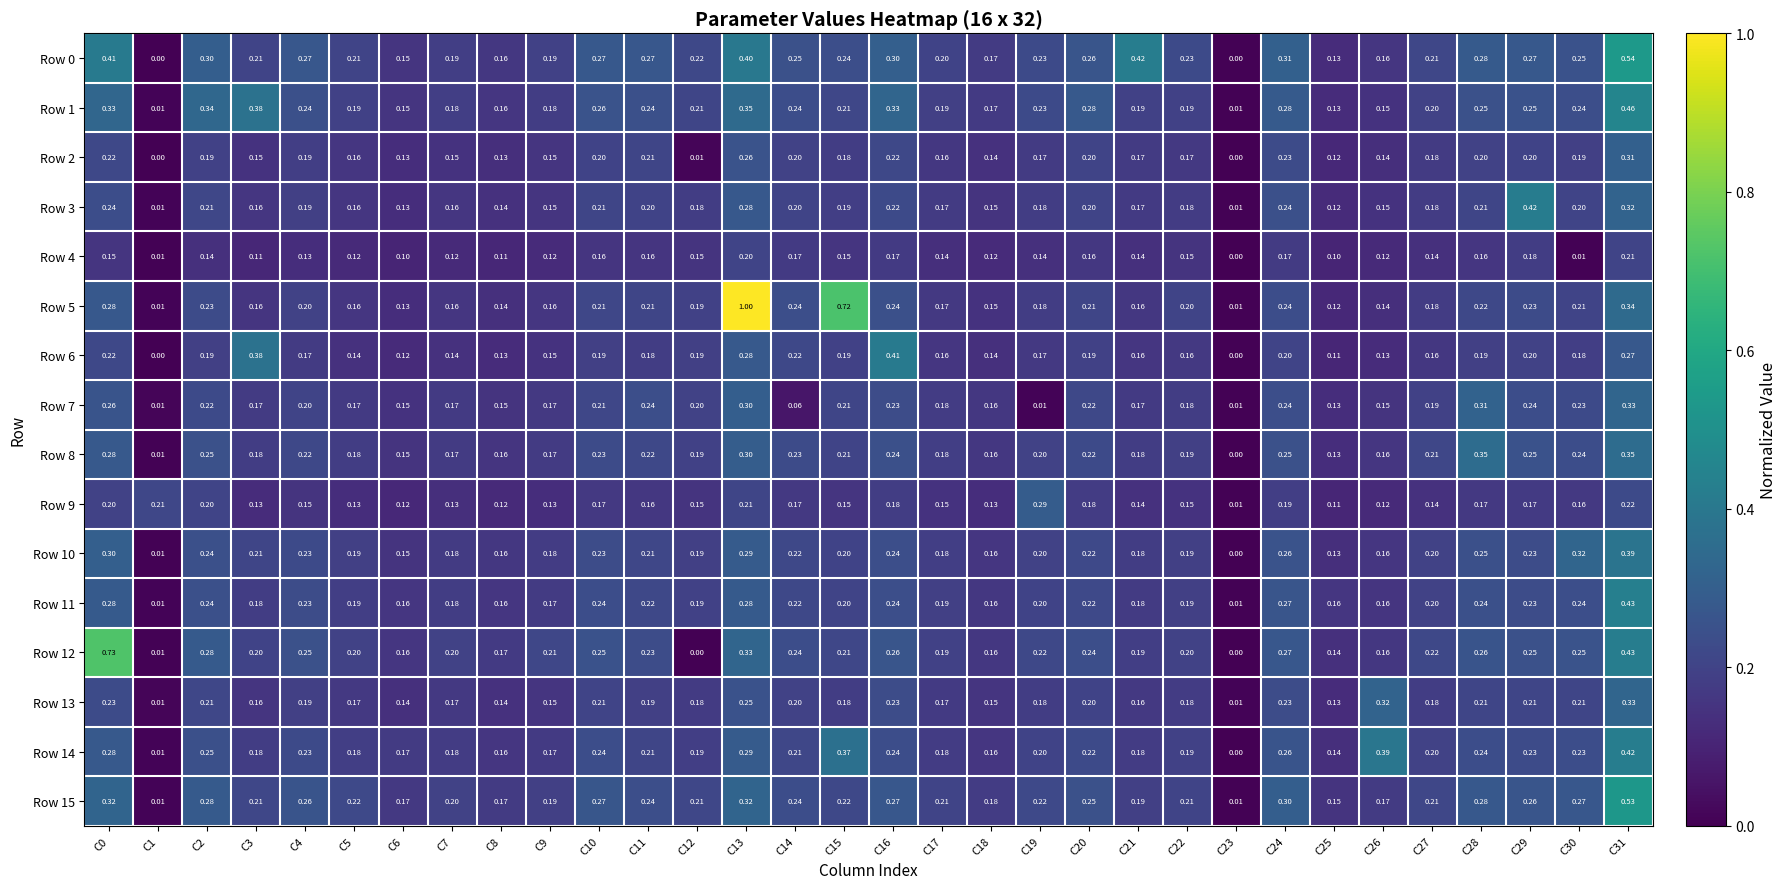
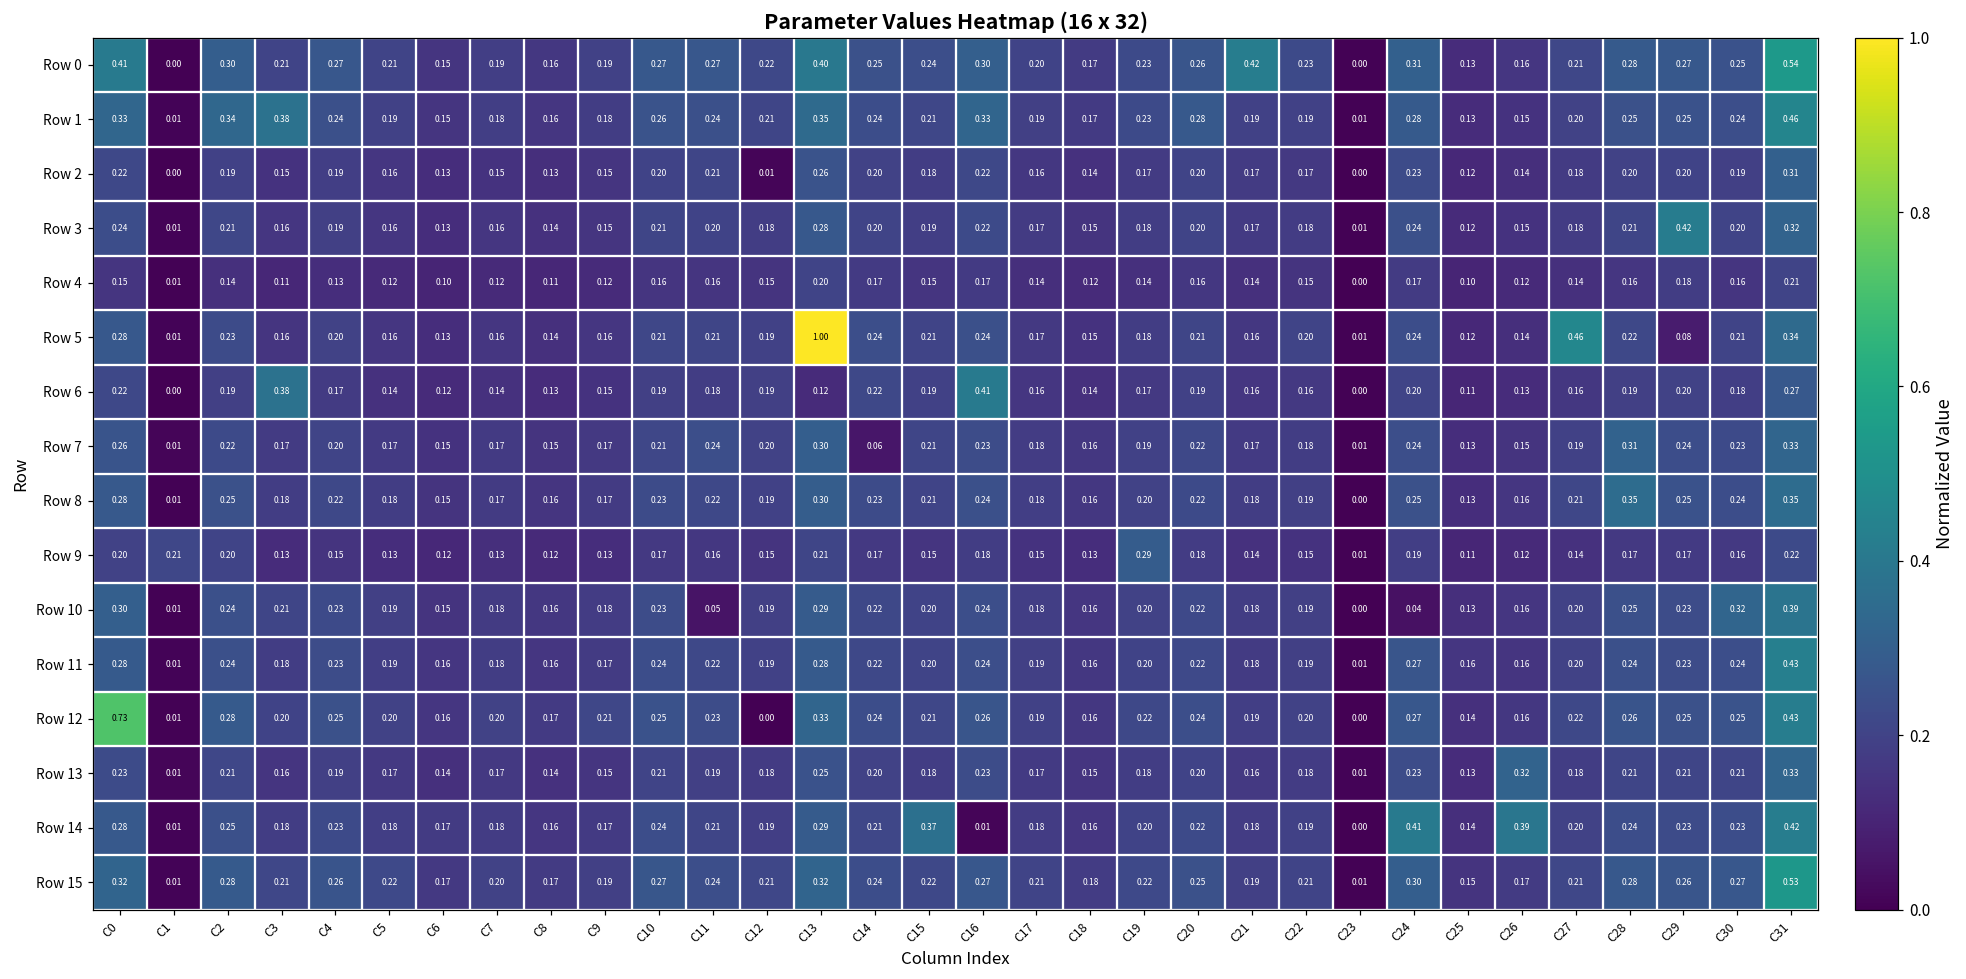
Row 4, C30: 0.01 -> 0.16
Row 5, C15: 0.72 -> 0.21
Row 5, C27: 0.18 -> 0.46
Row 5, C29: 0.23 -> 0.08
Row 6, C13: 0.28 -> 0.12
Row 7, C19: 0.01 -> 0.19
Row 10, C11: 0.21 -> 0.05
Row 10, C24: 0.26 -> 0.04
Row 14, C16: 0.24 -> 0.01
Row 14, C24: 0.26 -> 0.41
